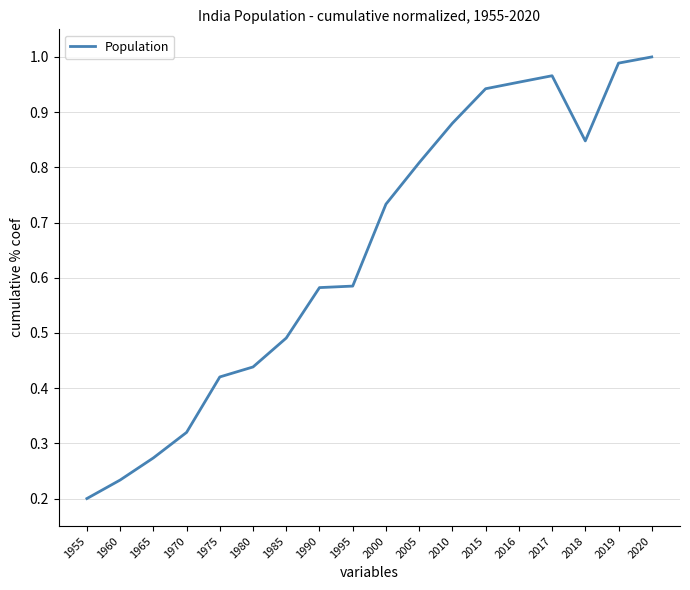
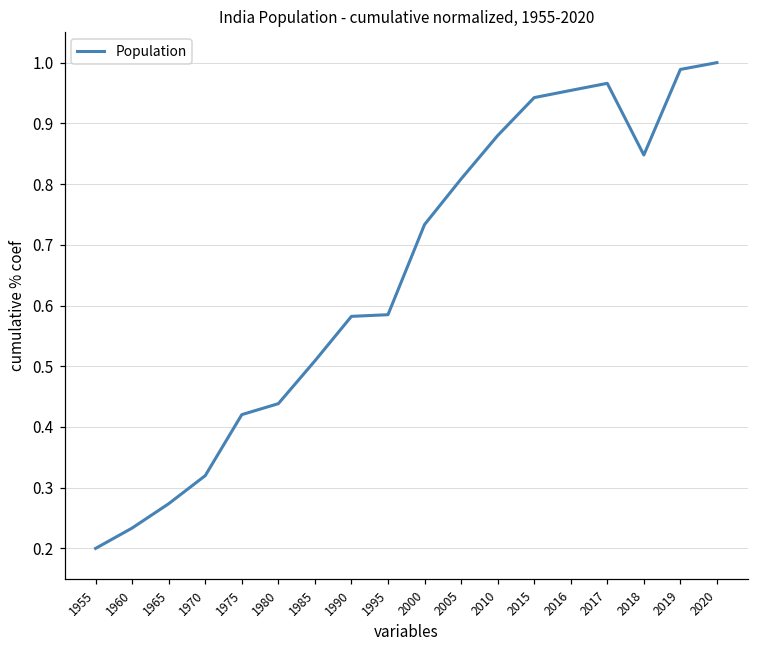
1985: 0.49 -> 0.51
